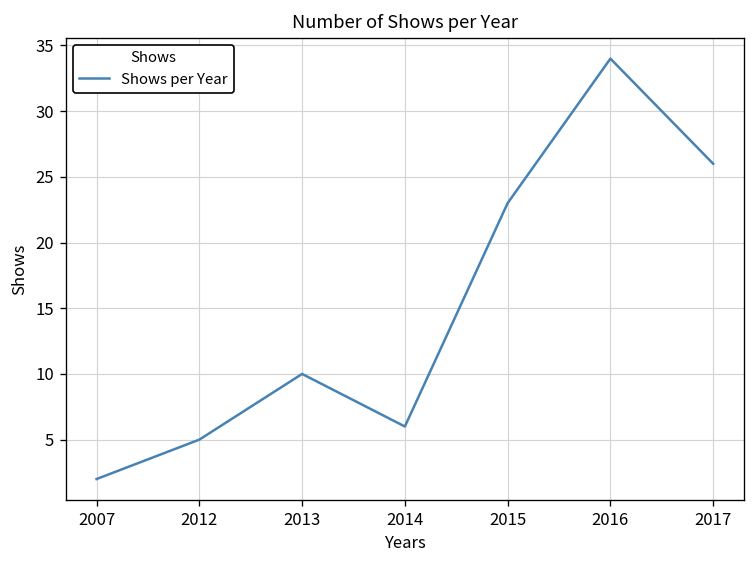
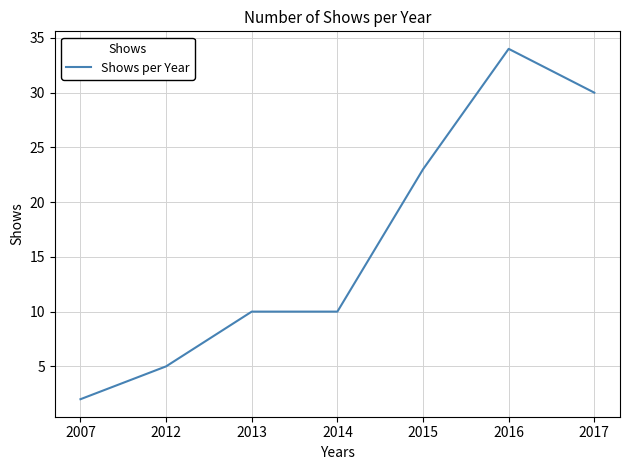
2014: 6 -> 10
2017: 26 -> 30
